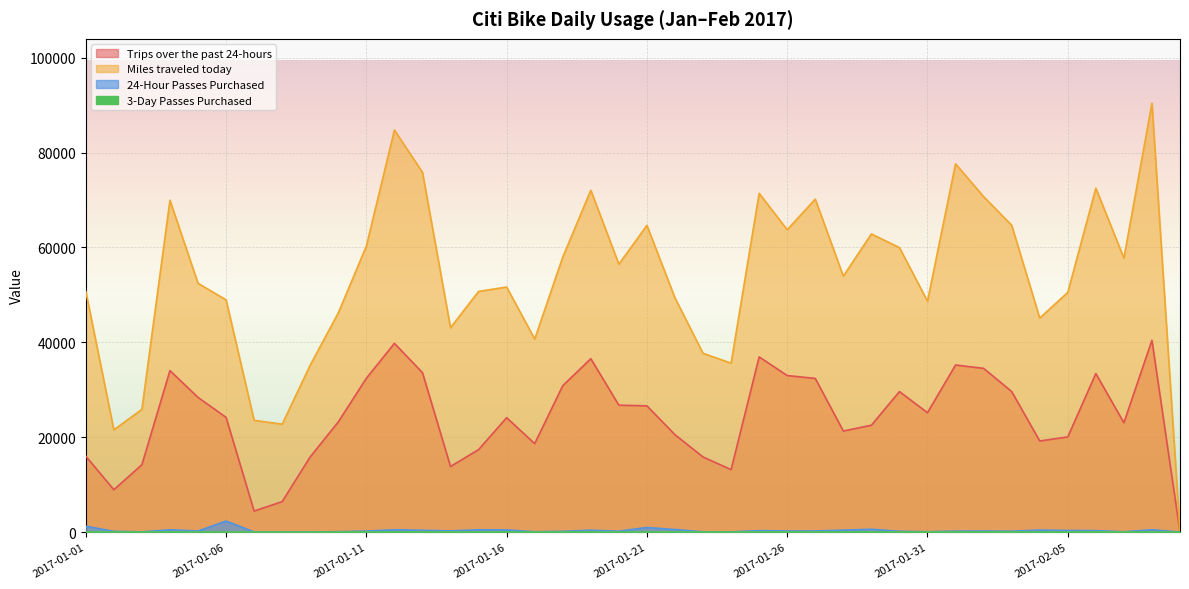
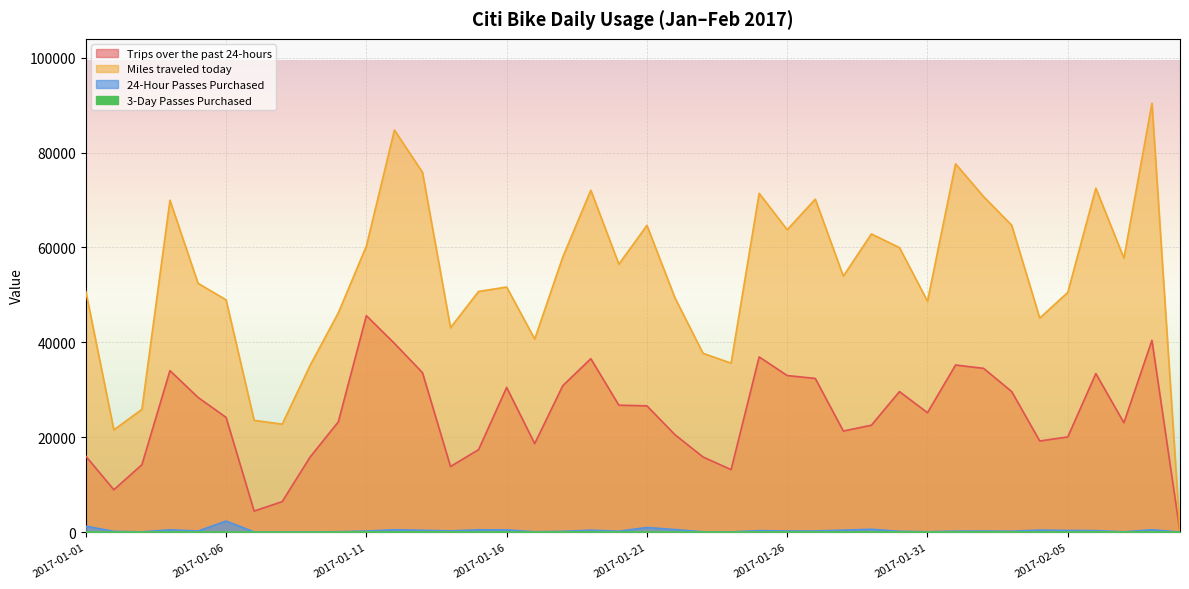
Trips over the past 24-hours, 2017-01-11: 32000 -> 46000
Trips over the past 24-hours, 2017-01-16: 24000 -> 30000
